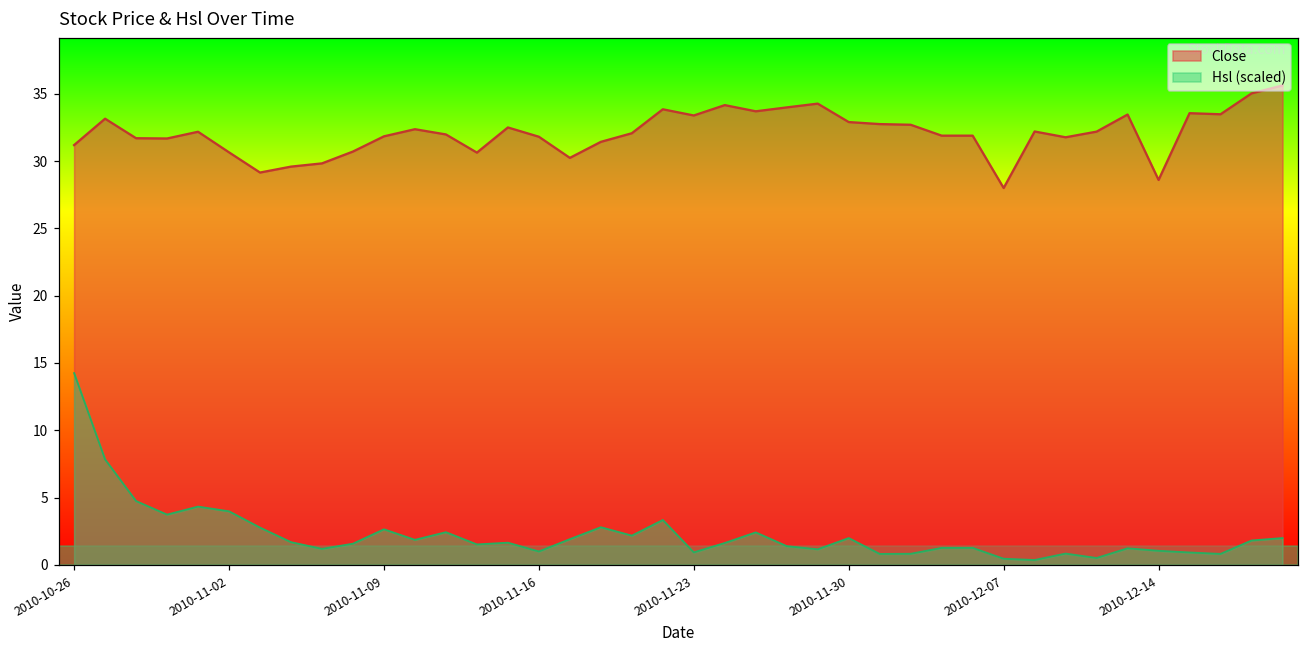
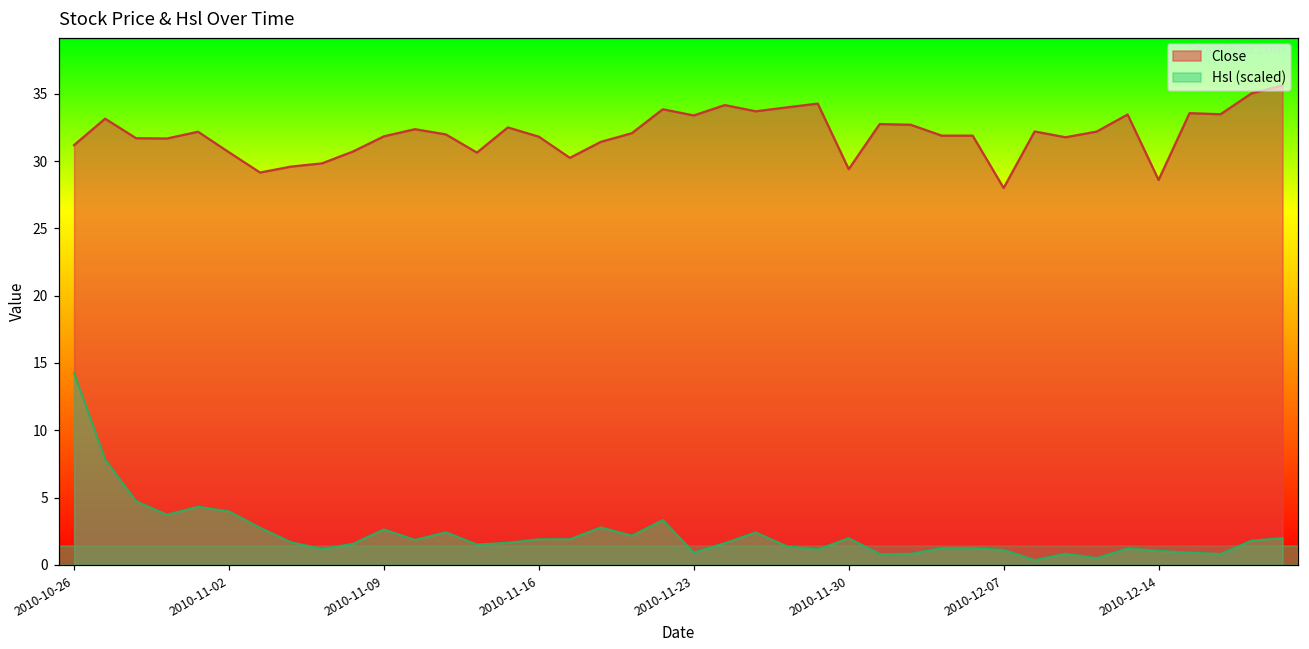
Hsl (scaled), 2010-11-16: 1.0 -> 1.9
Close, 2010-11-30: 32.9 -> 29.4
Hsl (scaled), 2010-12-07: 0.5 -> 1.1
